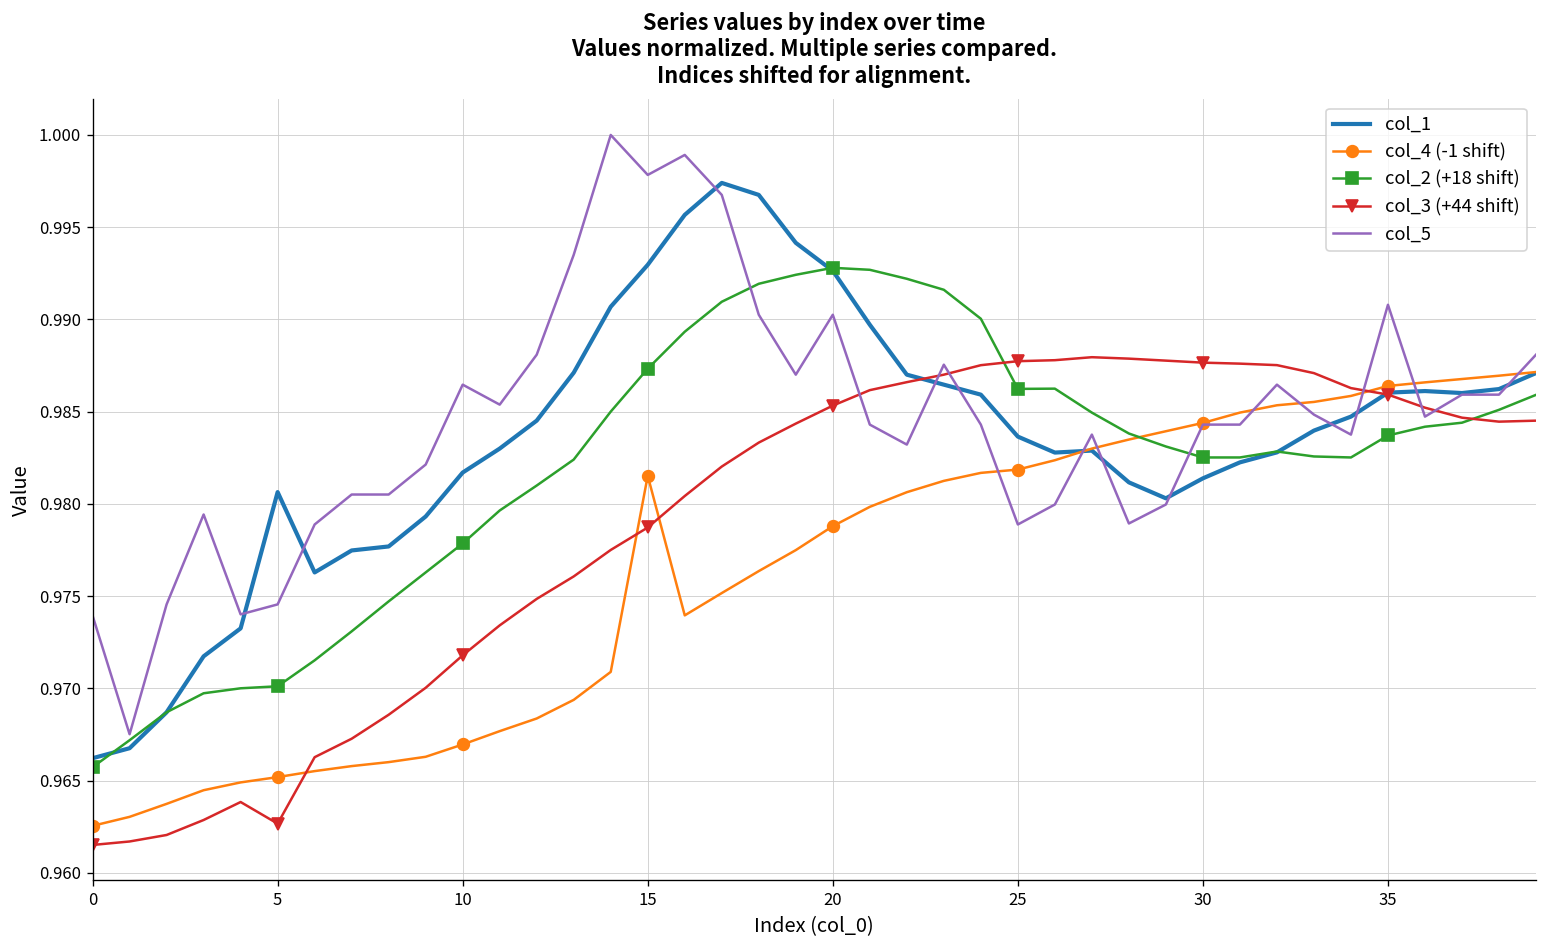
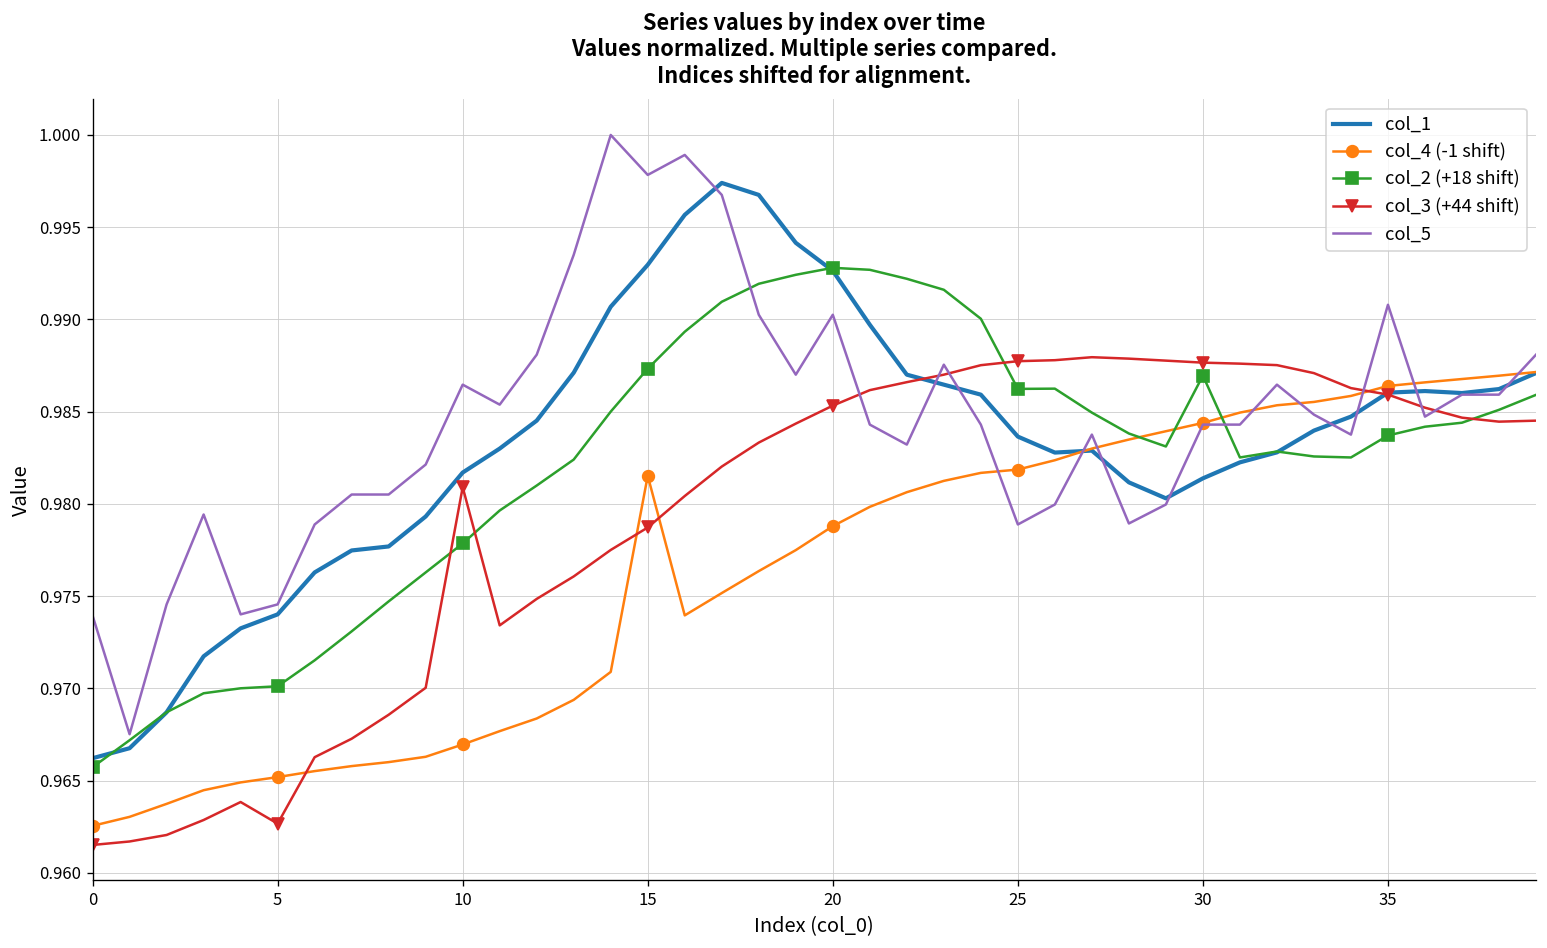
col_1, 5: 0.9806 -> 0.9740
col_3 (+44 shift), 10: 0.9718 -> 0.9809
col_2 (+18 shift), 30: 0.9825 -> 0.9870
